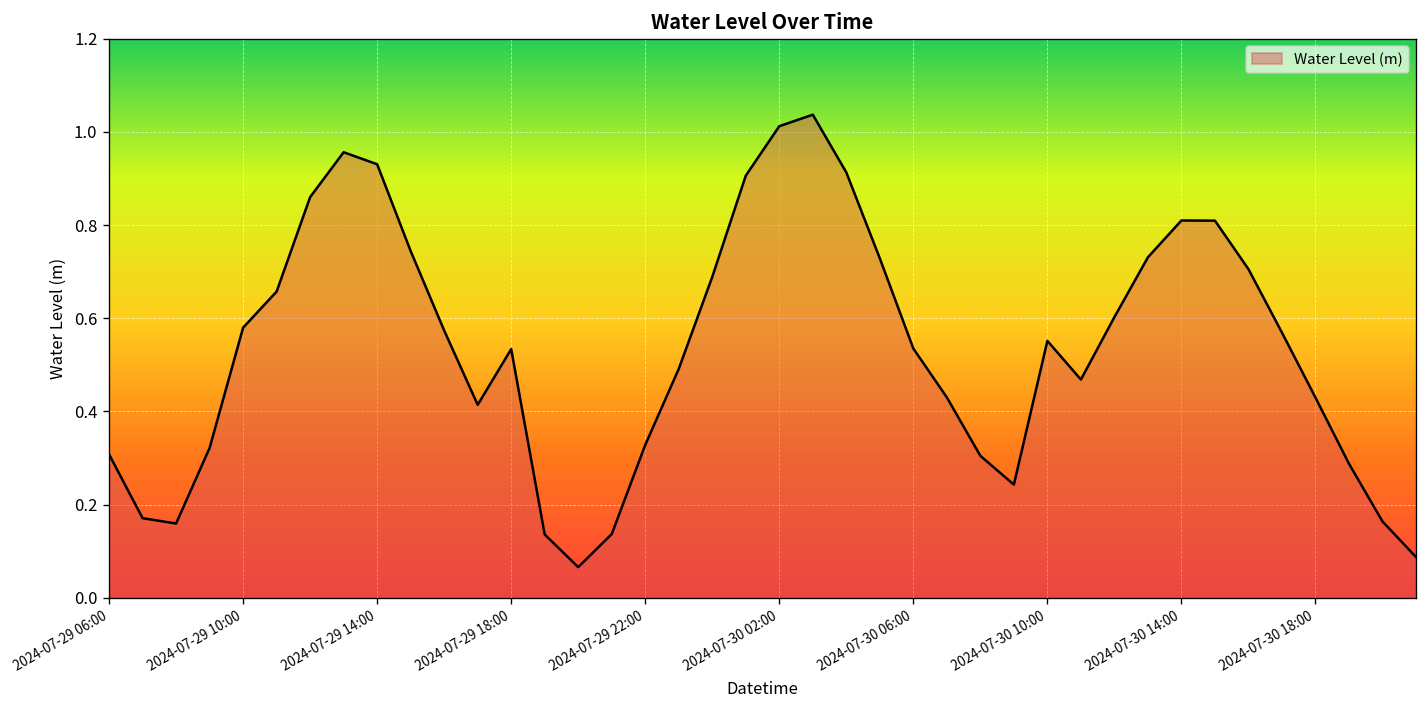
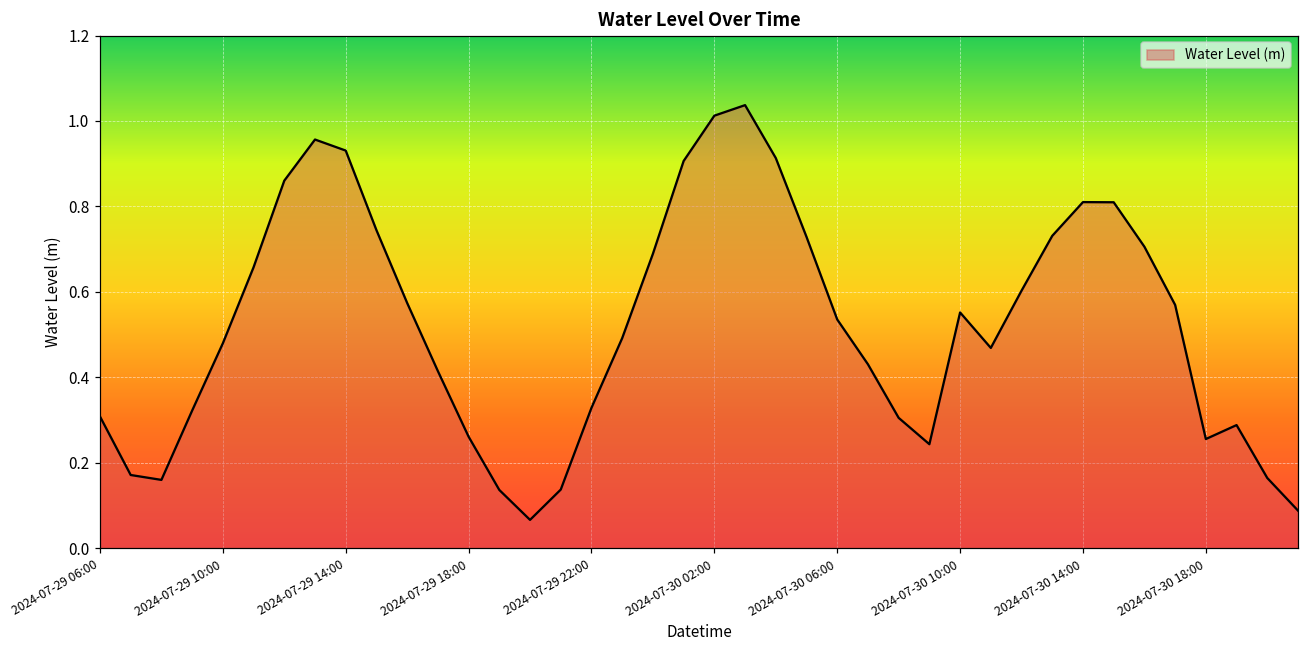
2024-07-29 10:00: 0.58 -> 0.48
2024-07-29 18:00: 0.53 -> 0.26
2024-07-30 18:00: 0.43 -> 0.26
